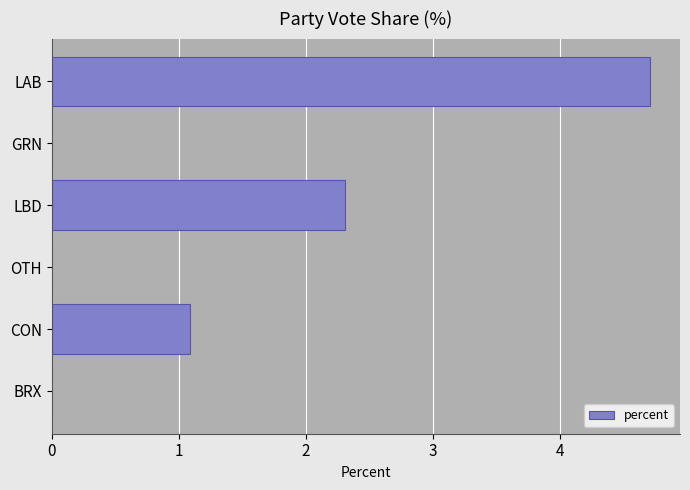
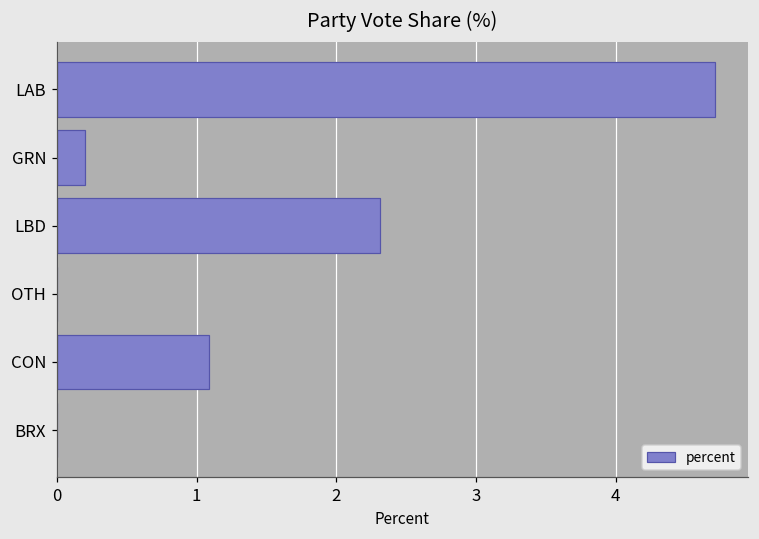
GRN: 0.00 -> 0.20
